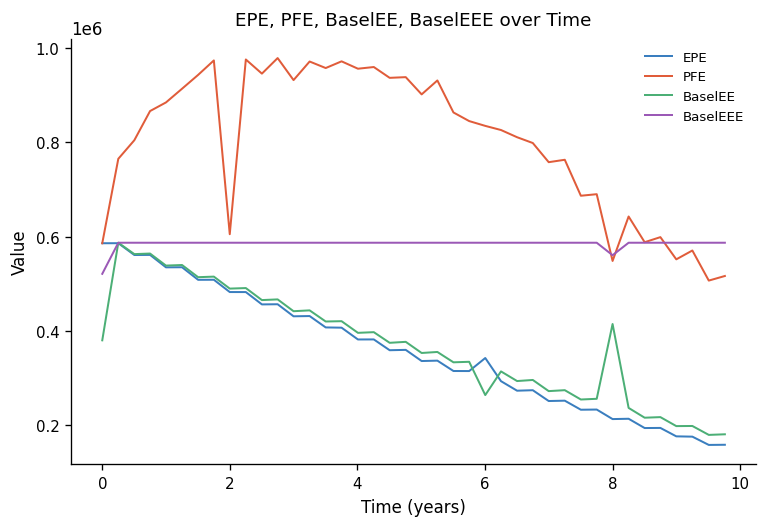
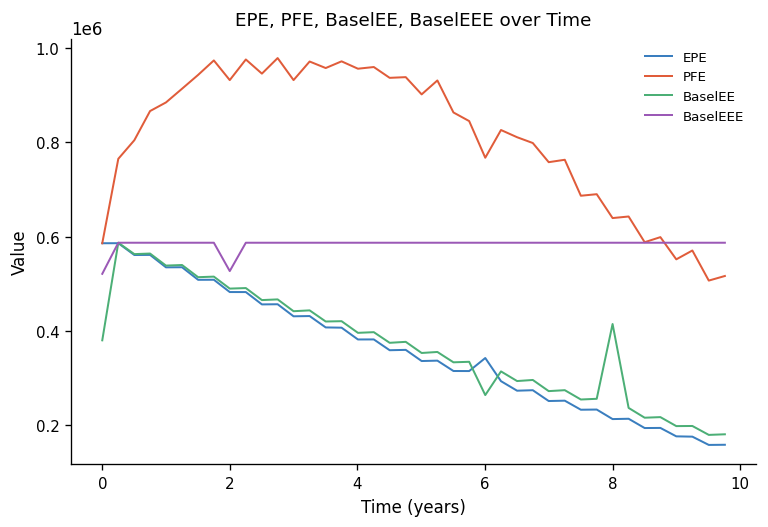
PFE, 2: 610000 -> 930000
BaselEEE, 2: 590000 -> 530000
PFE, 6: 830000 -> 770000
PFE, 8: 550000 -> 640000
BaselEEE, 8: 560000 -> 590000
